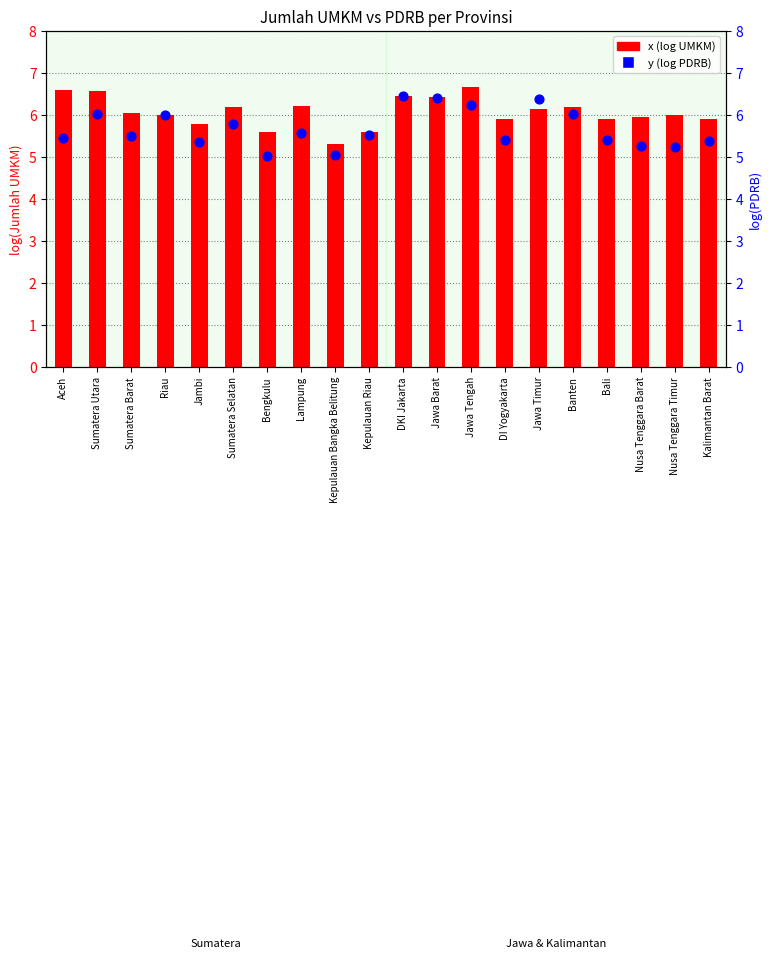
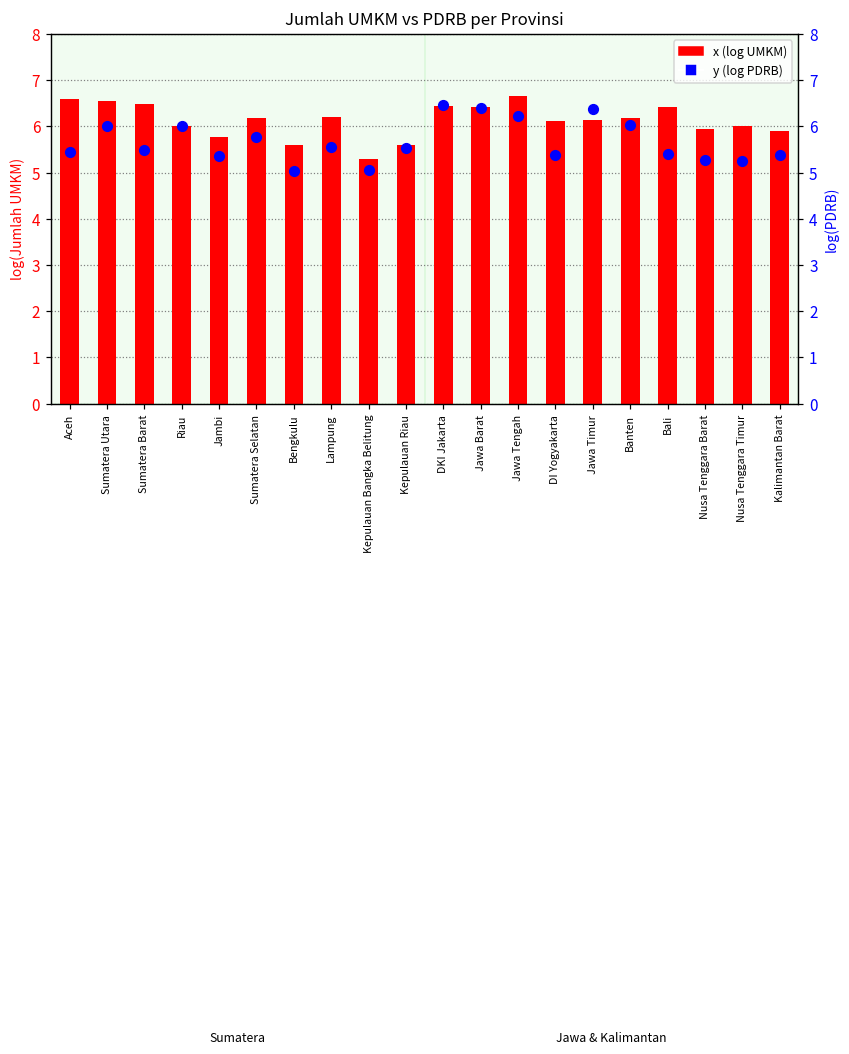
x (log UMKM), Sumatera Barat: 6.0 -> 6.5
x (log UMKM), DI Yogyakarta: 5.9 -> 6.1
x (log UMKM), Bali: 5.9 -> 6.4
